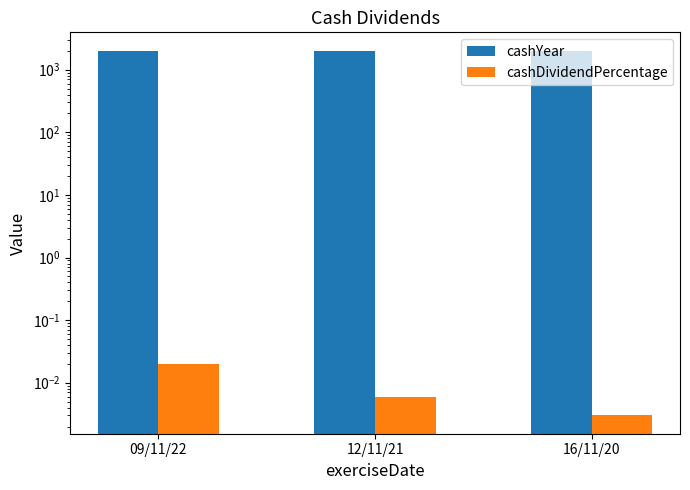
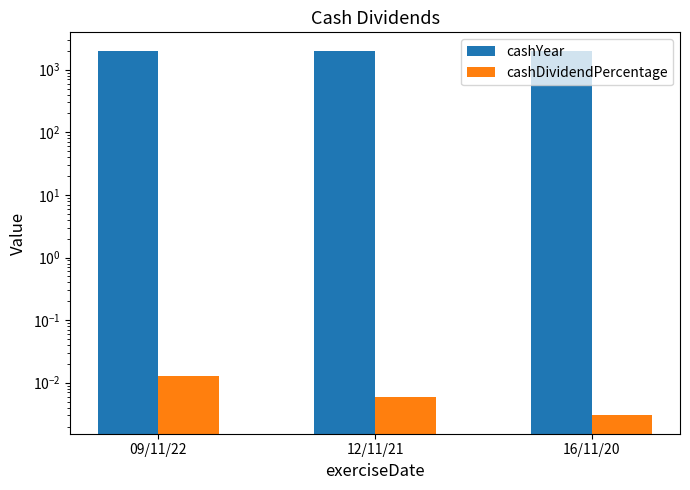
cashDividendPercentage, 09/11/22: 0.020 -> 0.013
